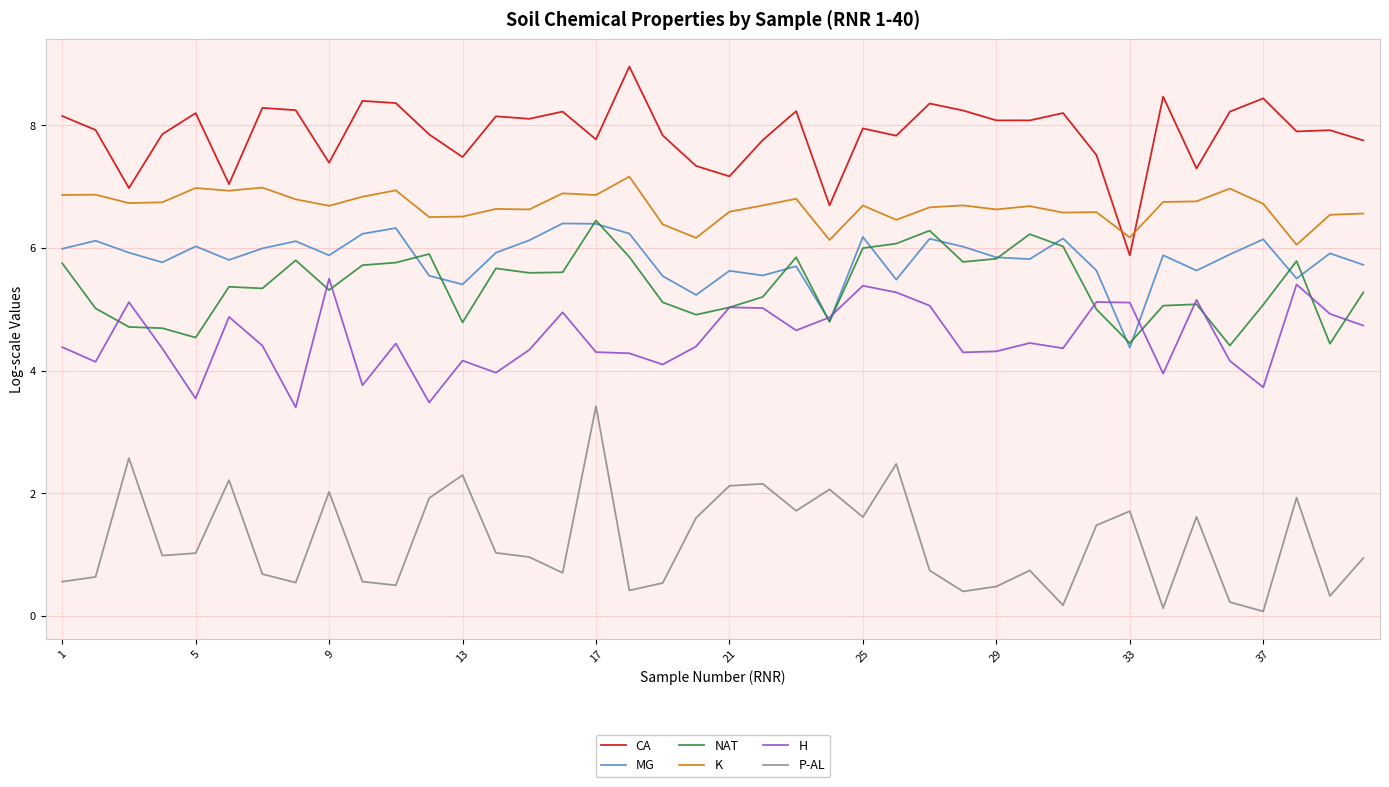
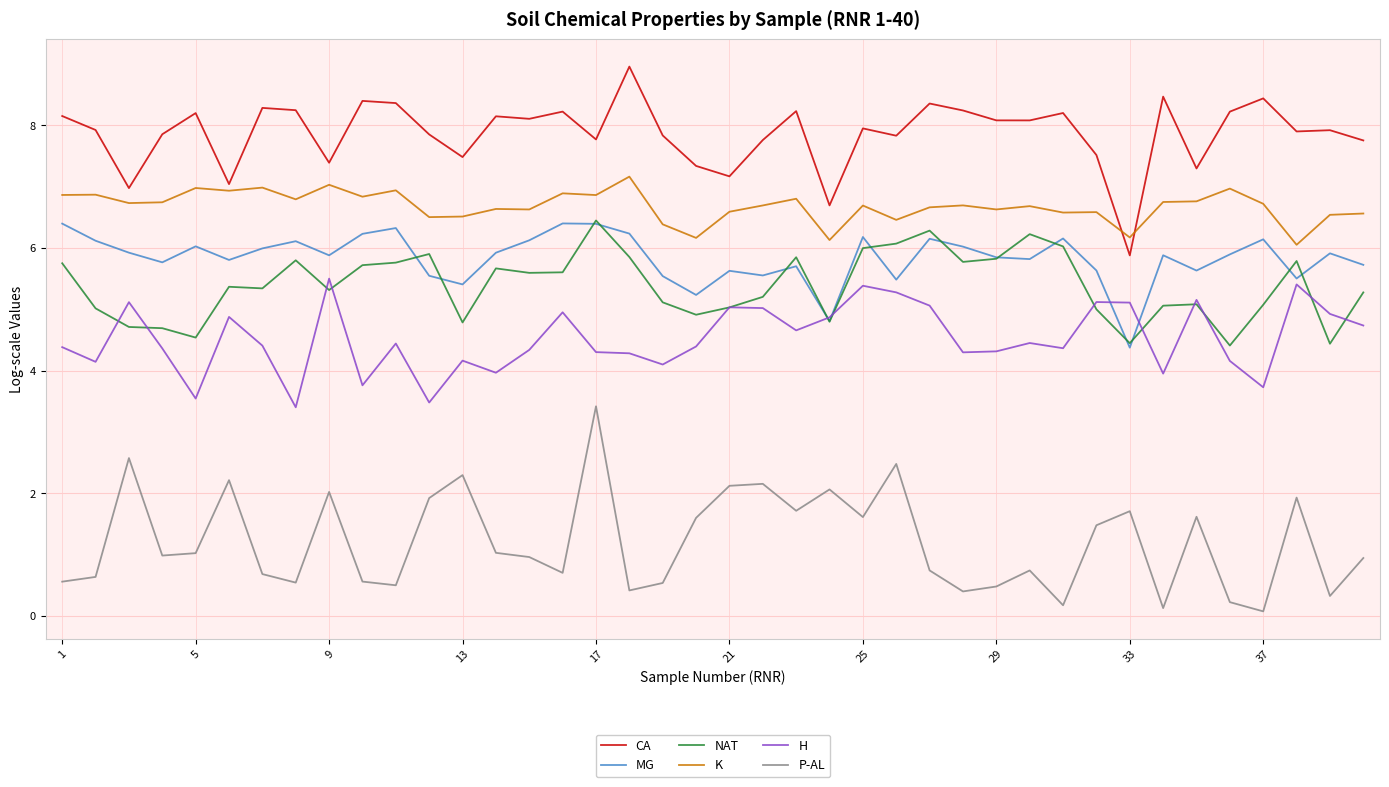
MG, 1: 6.0 -> 6.4
K, 9: 6.7 -> 7.0
